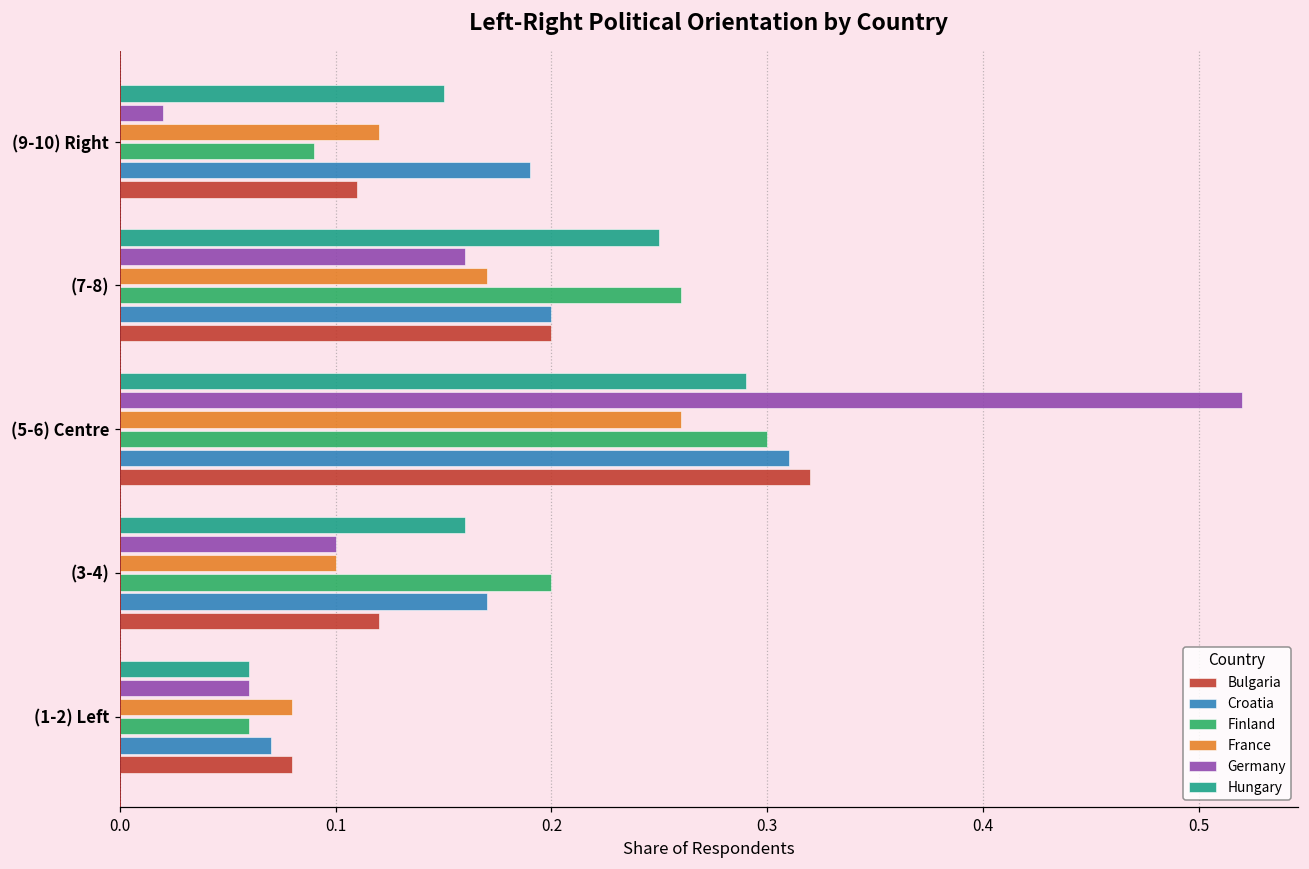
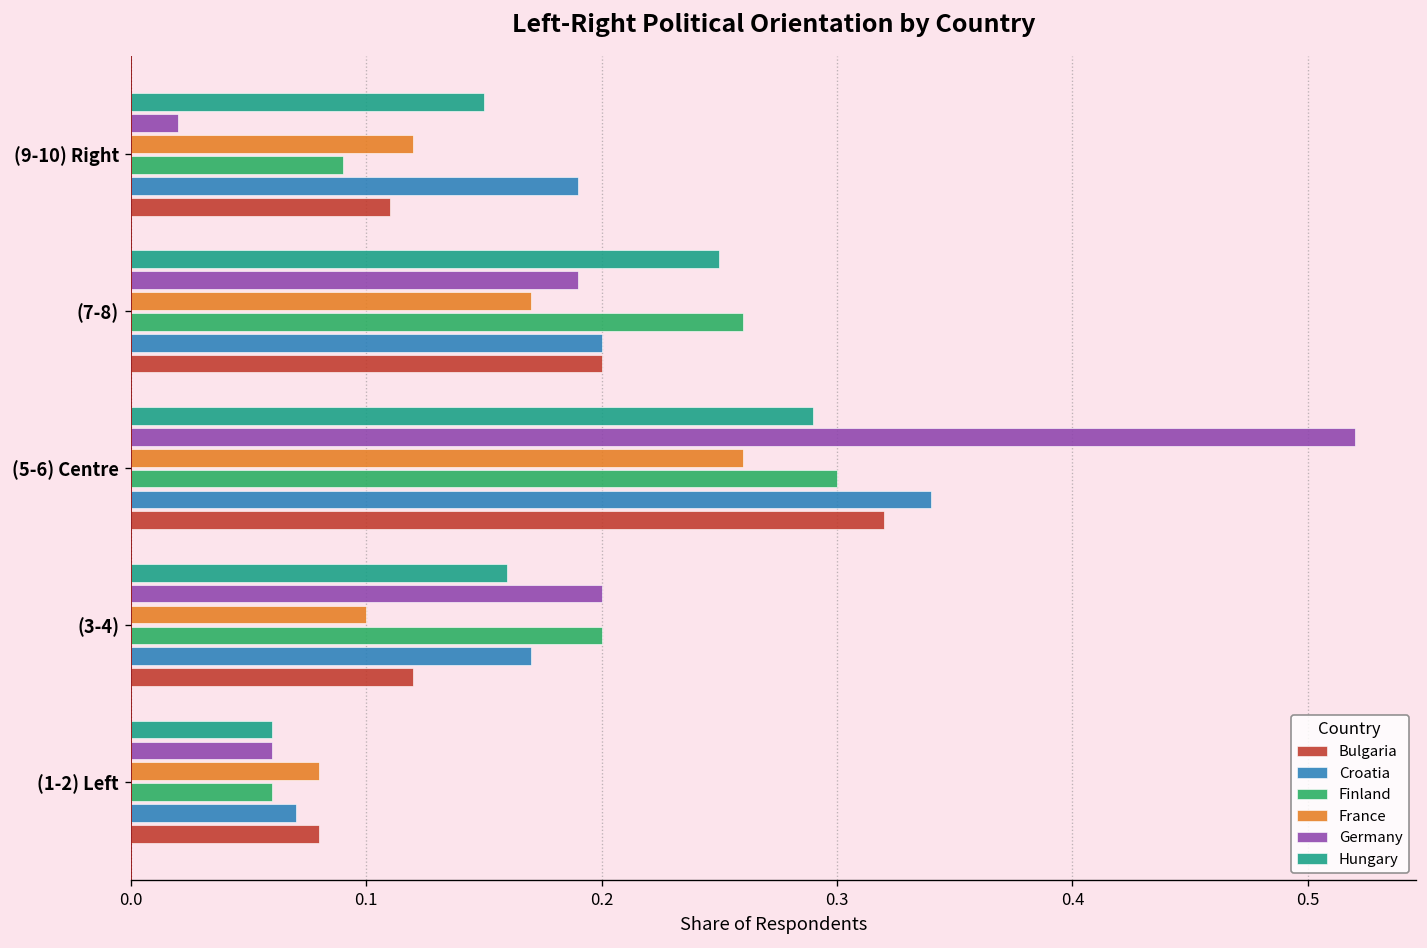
Germany, (7-8): 0.16 -> 0.19
Croatia, (5-6) Centre: 0.31 -> 0.34
Germany, (3-4): 0.1 -> 0.2
